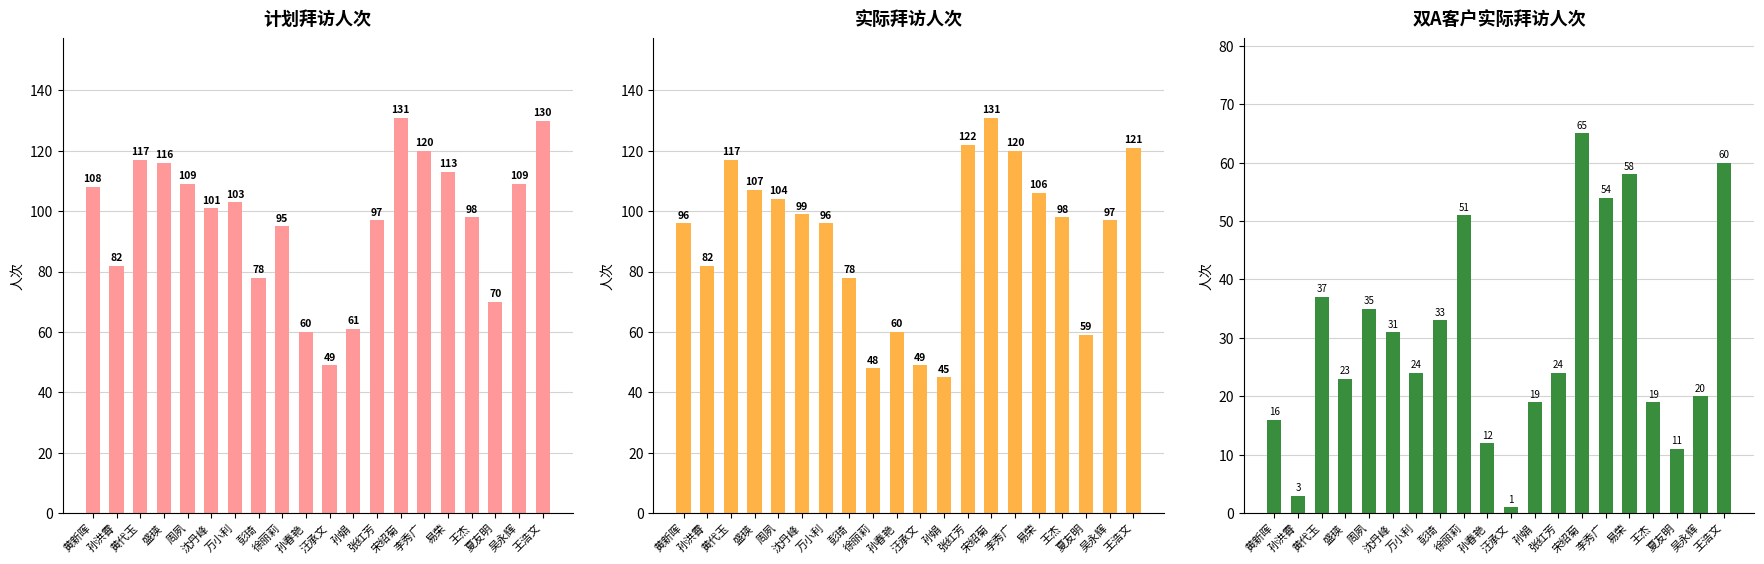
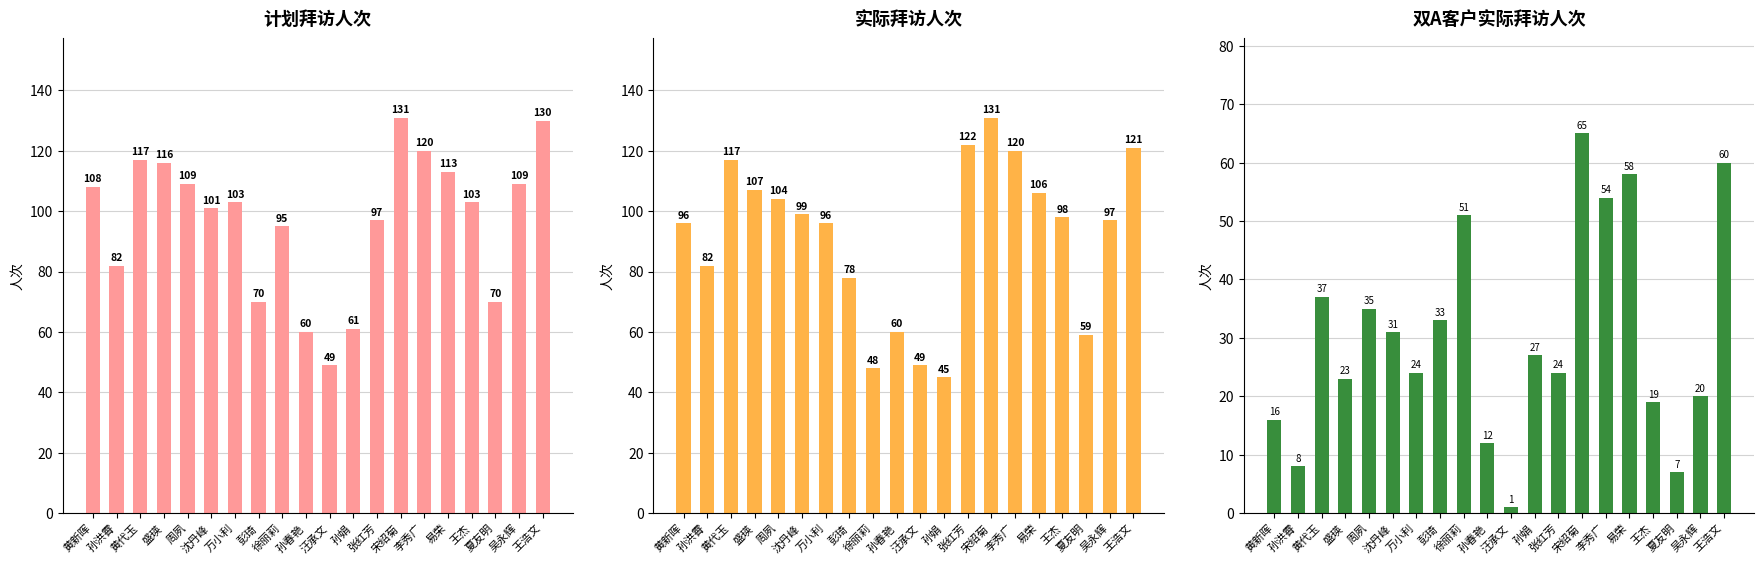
计划拜访人次, 彭琦: 78 -> 70
计划拜访人次, 王杰: 98 -> 103
双A客户实际拜访人次, 孙洪霄: 3 -> 8
双A客户实际拜访人次, 孙娟: 19 -> 27
双A客户实际拜访人次, 夏友明: 11 -> 7
